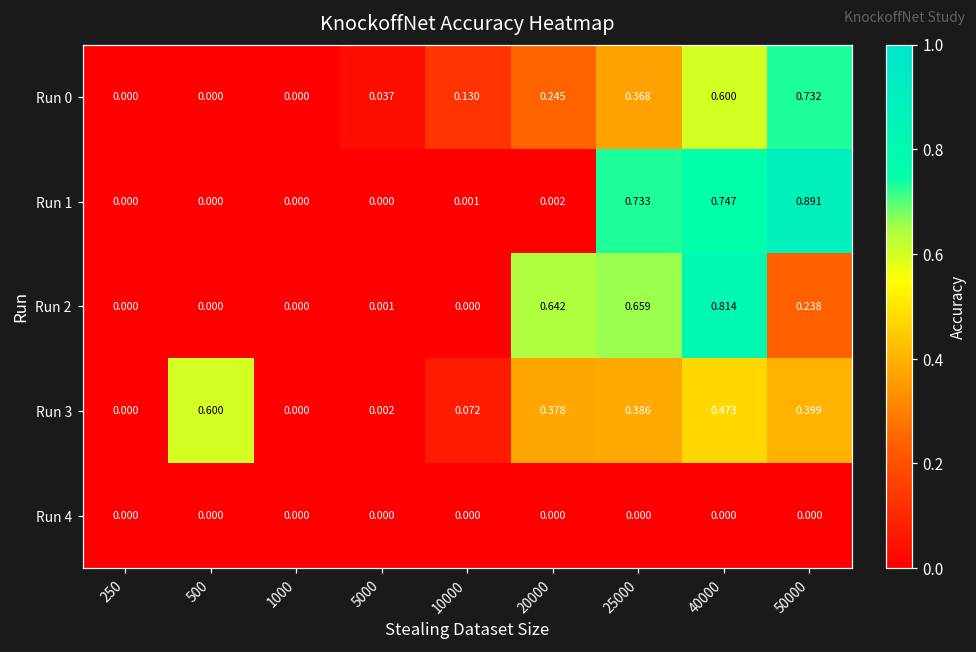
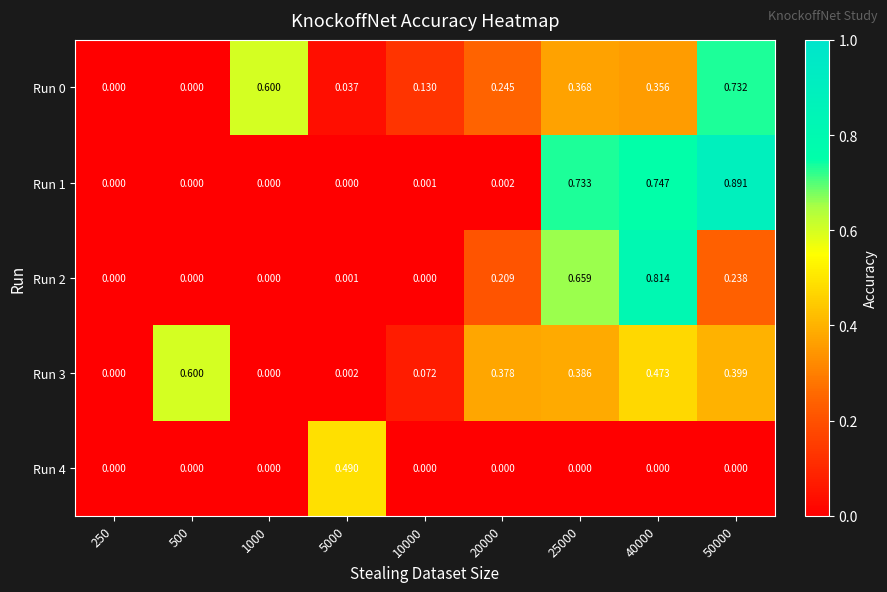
Run 0, 1000: 0.000 -> 0.600
Run 0, 40000: 0.600 -> 0.356
Run 2, 20000: 0.642 -> 0.209
Run 4, 5000: 0.000 -> 0.490
